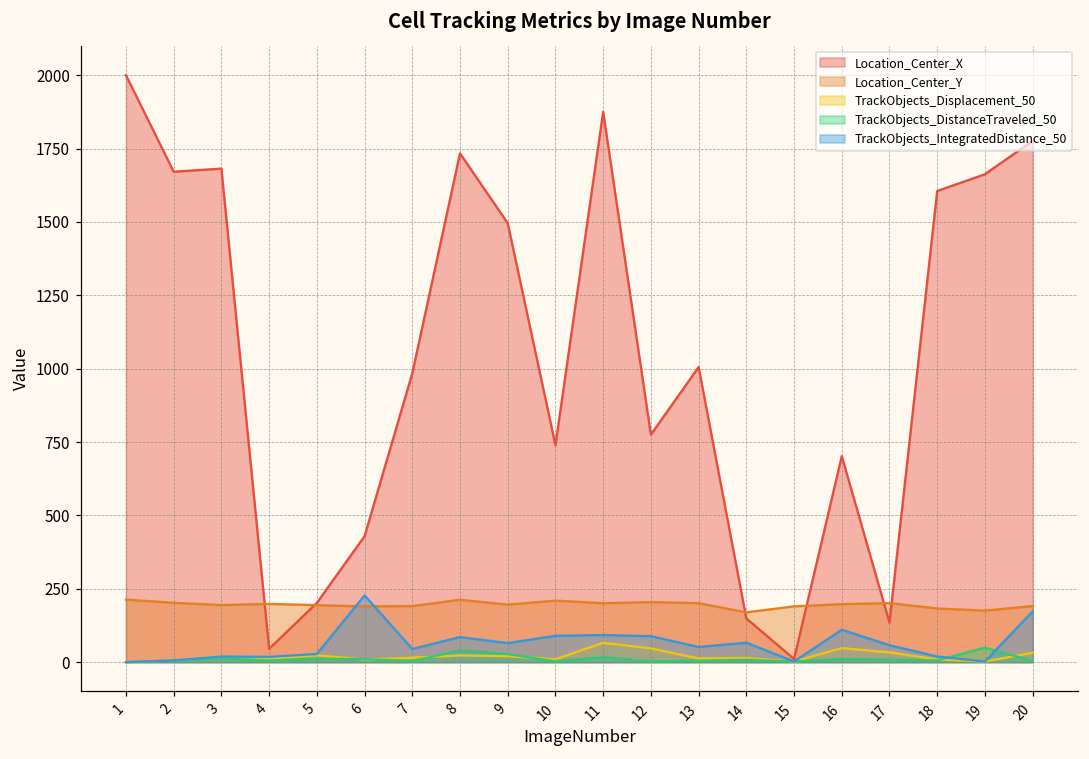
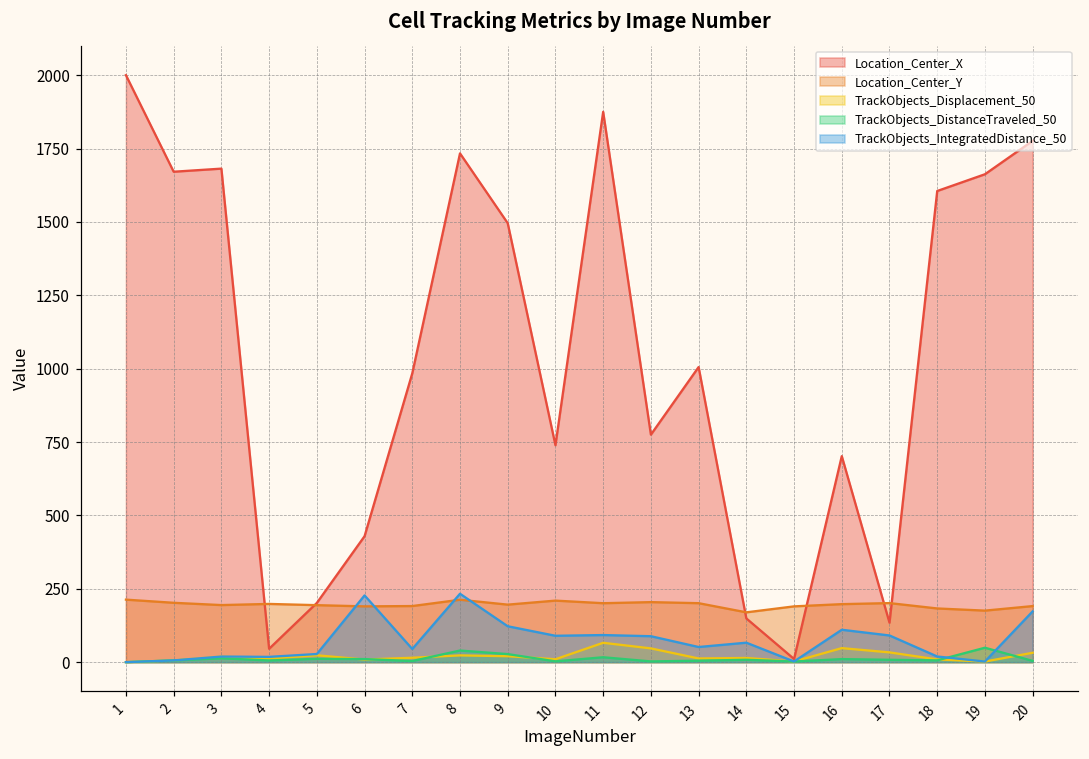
TrackObjects_IntegratedDistance_50, 8: 90 -> 230
TrackObjects_IntegratedDistance_50, 9: 60 -> 120
TrackObjects_IntegratedDistance_50, 17: 60 -> 90
